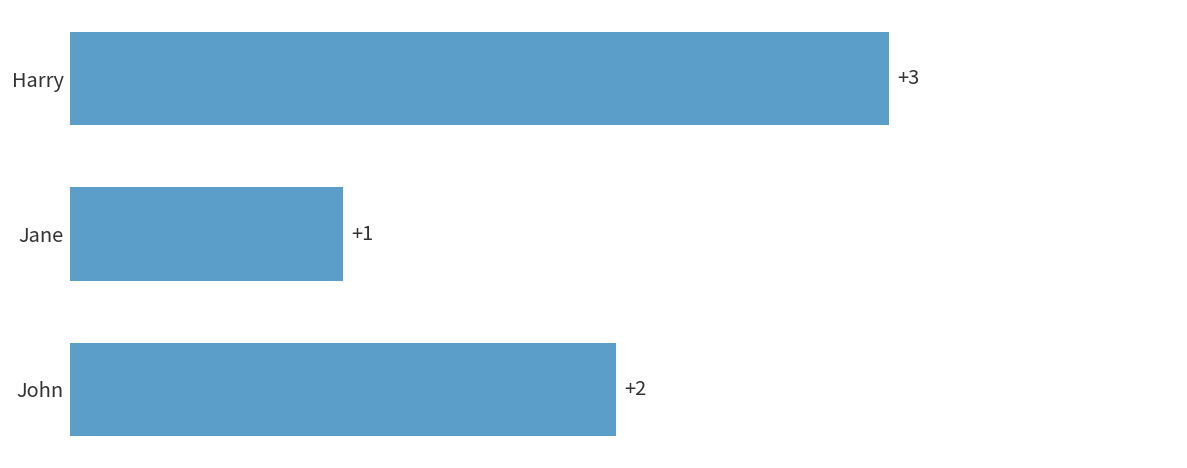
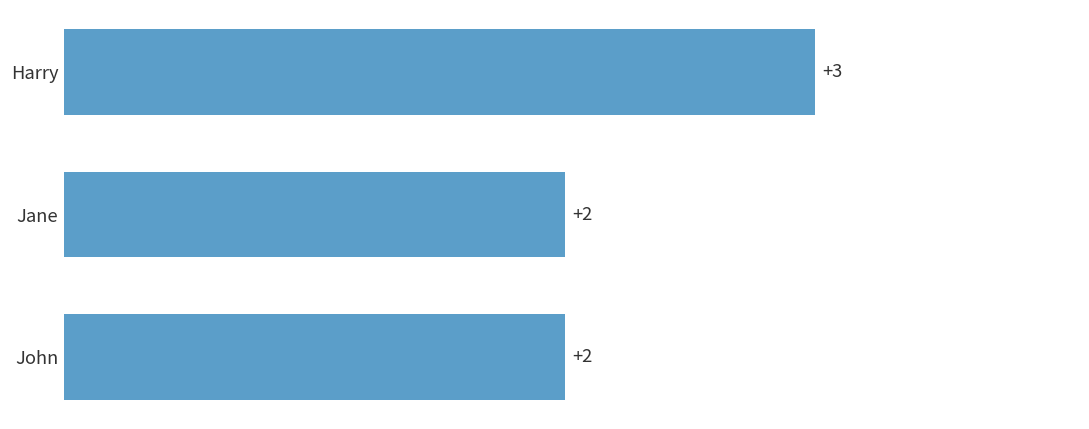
Jane: +1 -> +2
